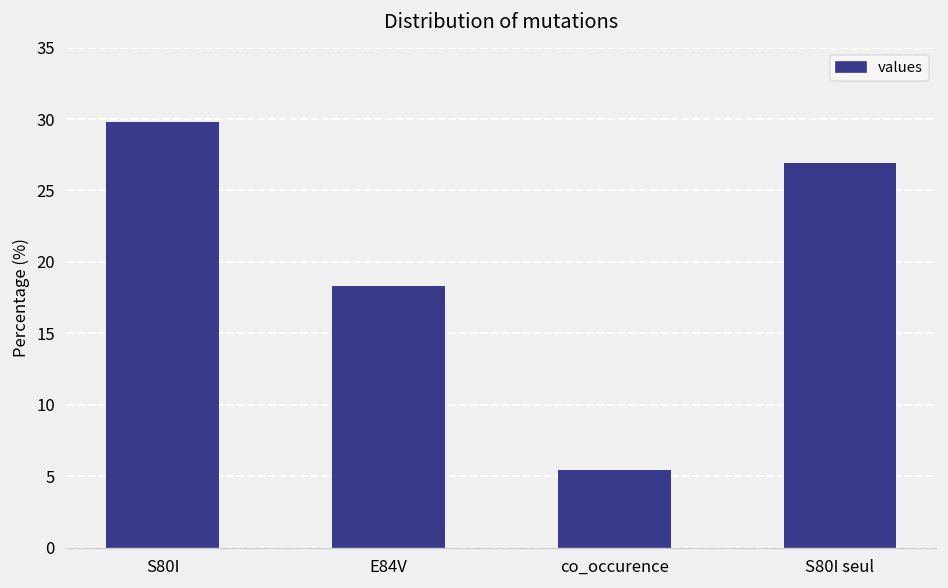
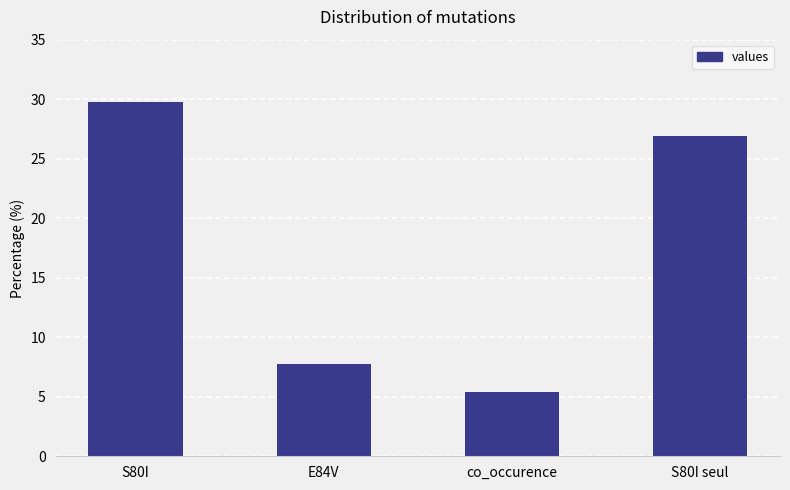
E84V: 18.3 -> 7.8
